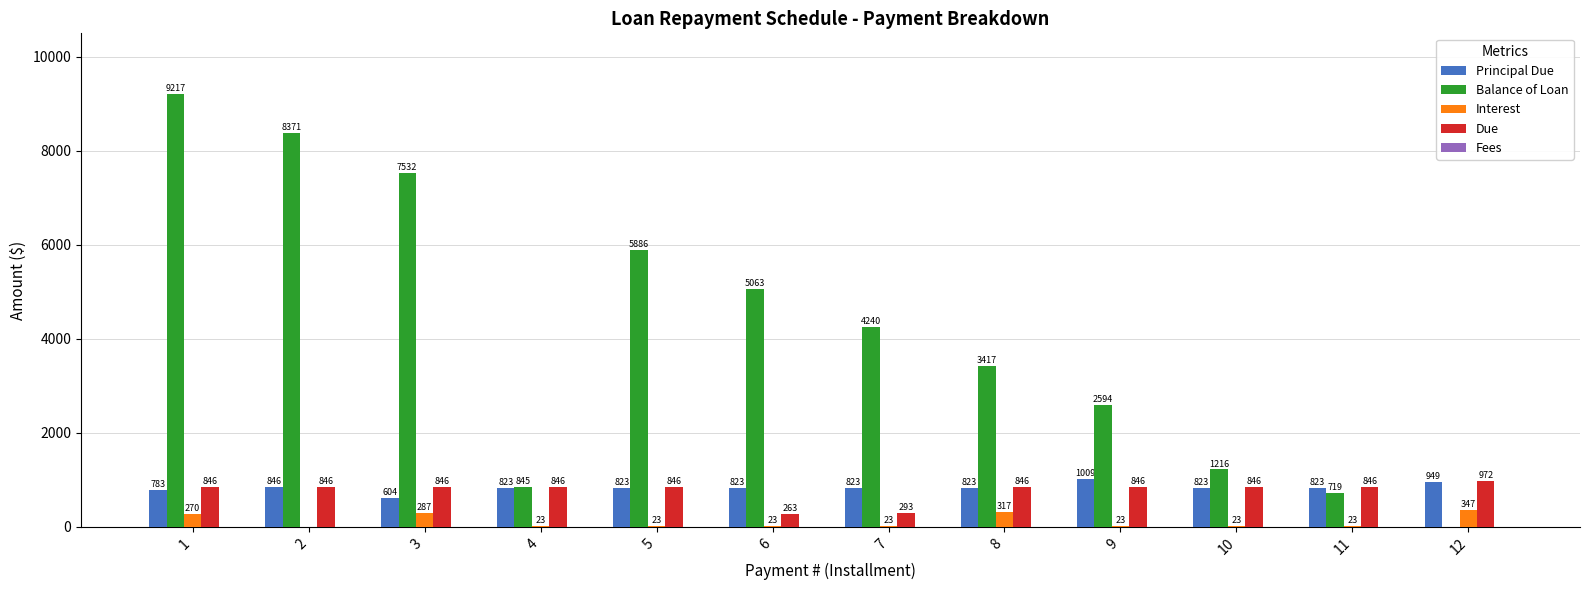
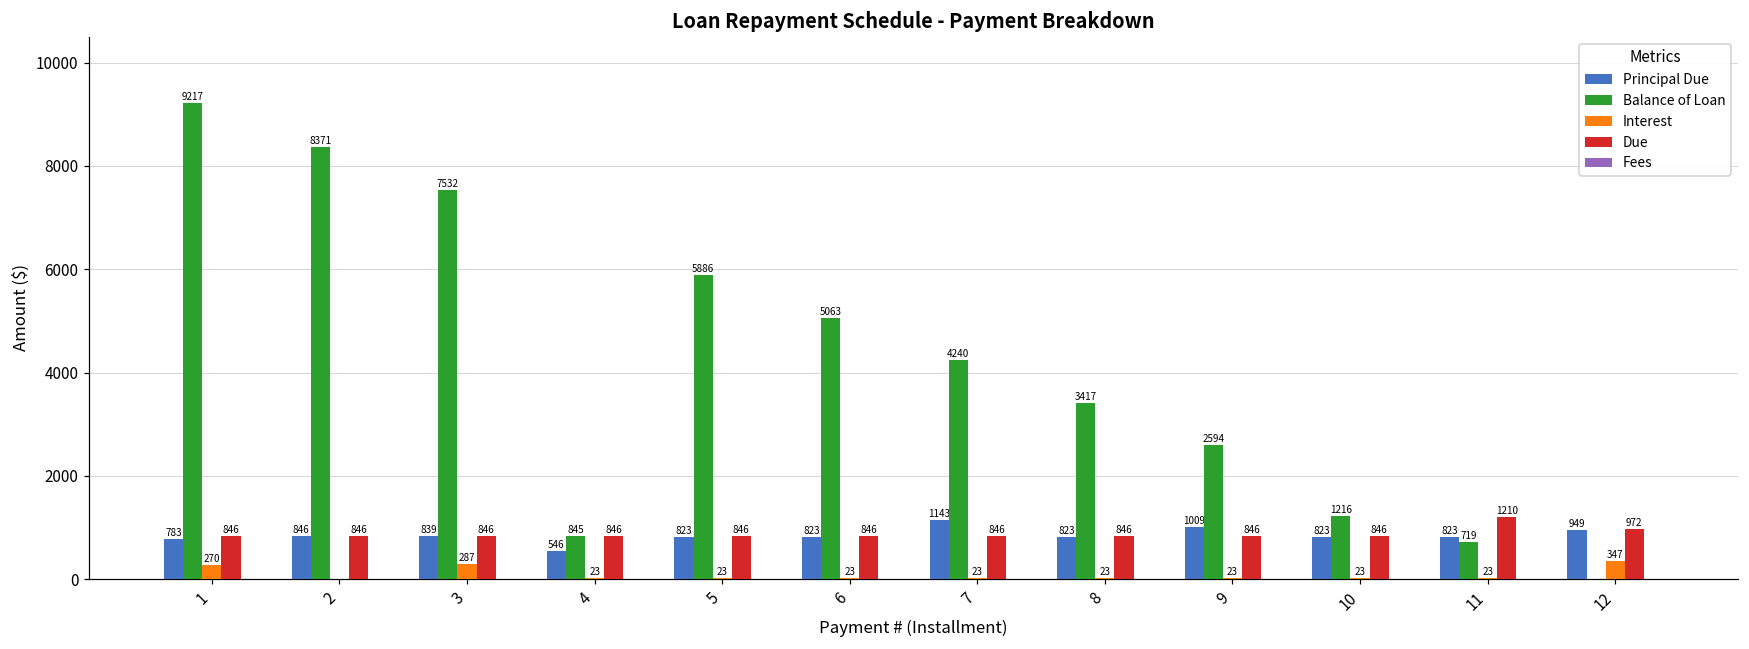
Principal Due, 3: 604 -> 839
Principal Due, 4: 823 -> 546
Due, 6: 263 -> 846
Principal Due, 7: 823 -> 1143
Due, 7: 293 -> 846
Interest, 8: 317 -> 23
Due, 11: 846 -> 1210
